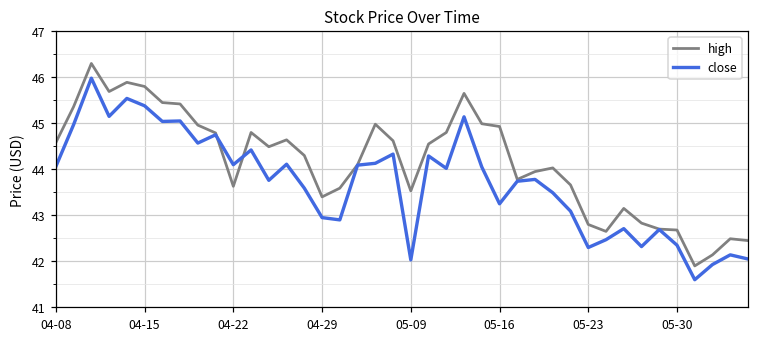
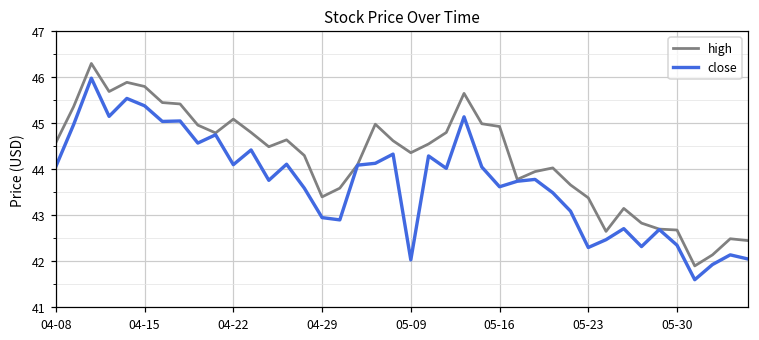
high, 04-22: 43.6 -> 45.1
high, 05-09: 43.5 -> 44.4
close, 05-16: 43.3 -> 43.6
high, 05-23: 42.8 -> 43.4
